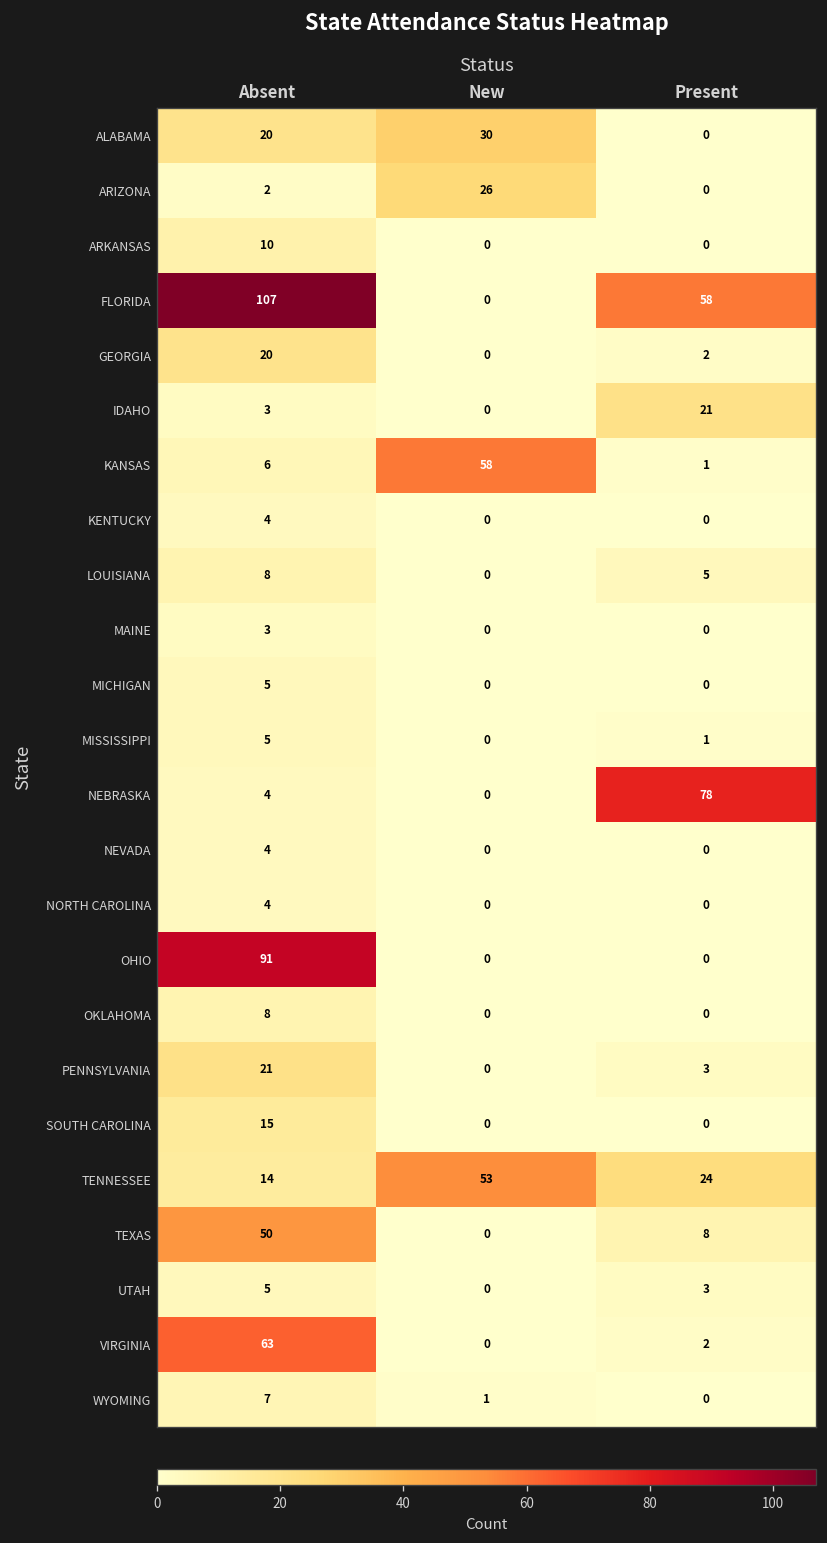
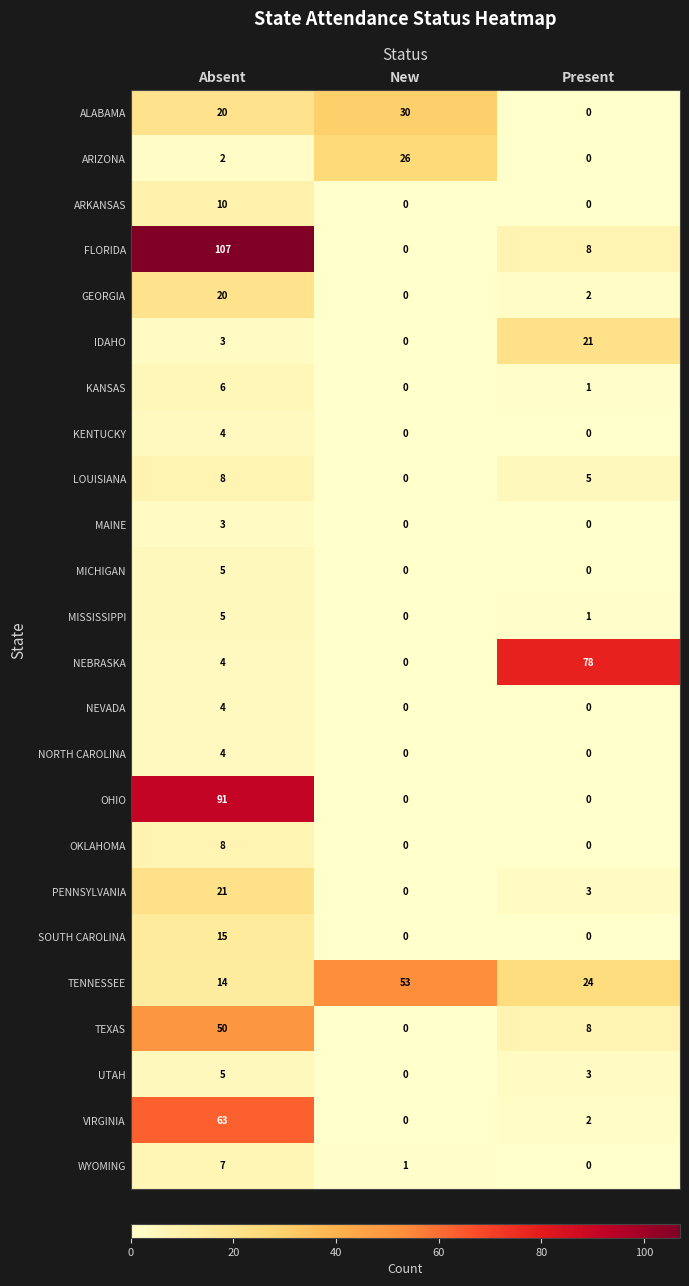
FLORIDA, Present: 58 -> 8
KANSAS, New: 58 -> 0
